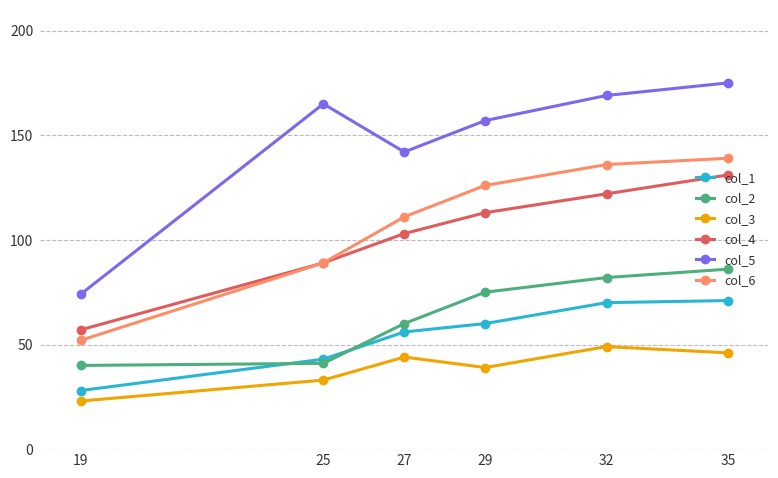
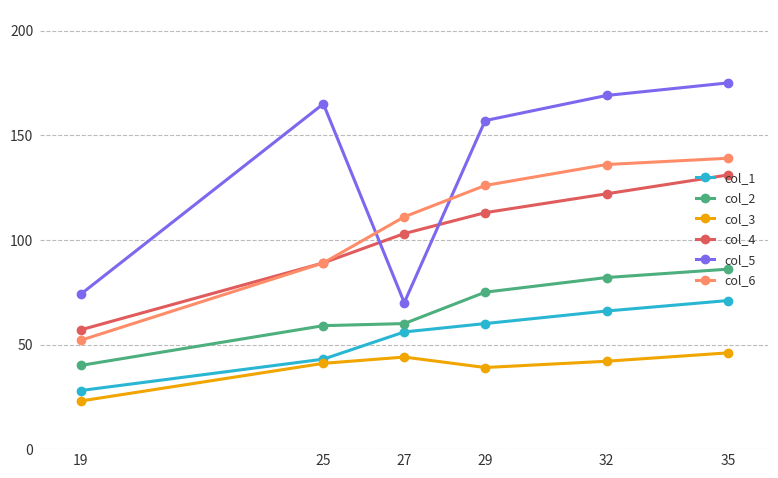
col_2, 25: 41 -> 59
col_3, 25: 33 -> 41
col_5, 27: 142 -> 70
col_1, 32: 70 -> 66
col_3, 32: 49 -> 42
